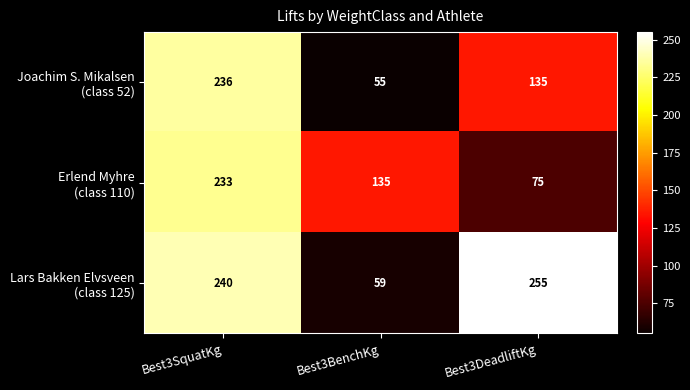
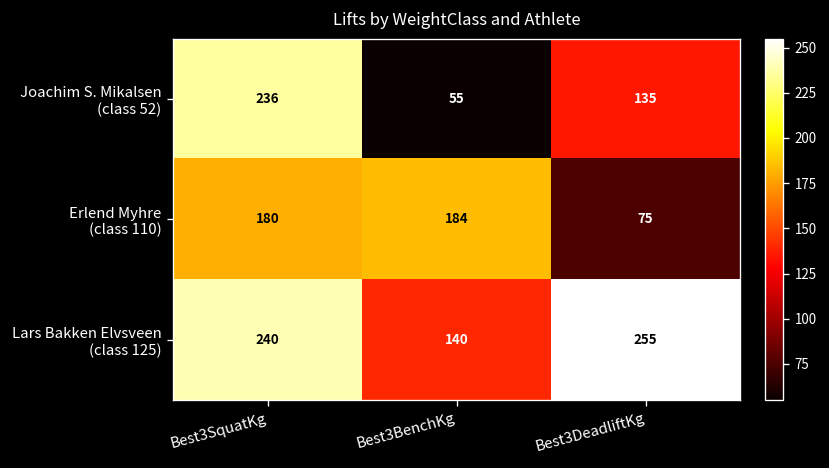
Erlend Myhre (class 110), Best3SquatKg: 233 -> 180
Erlend Myhre (class 110), Best3BenchKg: 135 -> 184
Lars Bakken Elvsveen (class 125), Best3BenchKg: 59 -> 140
